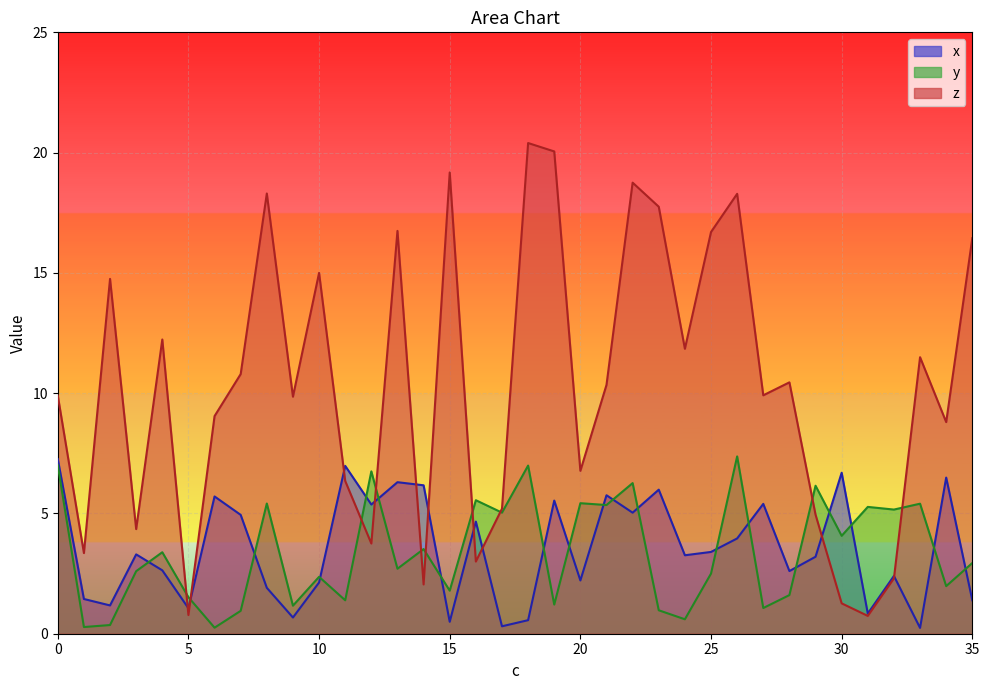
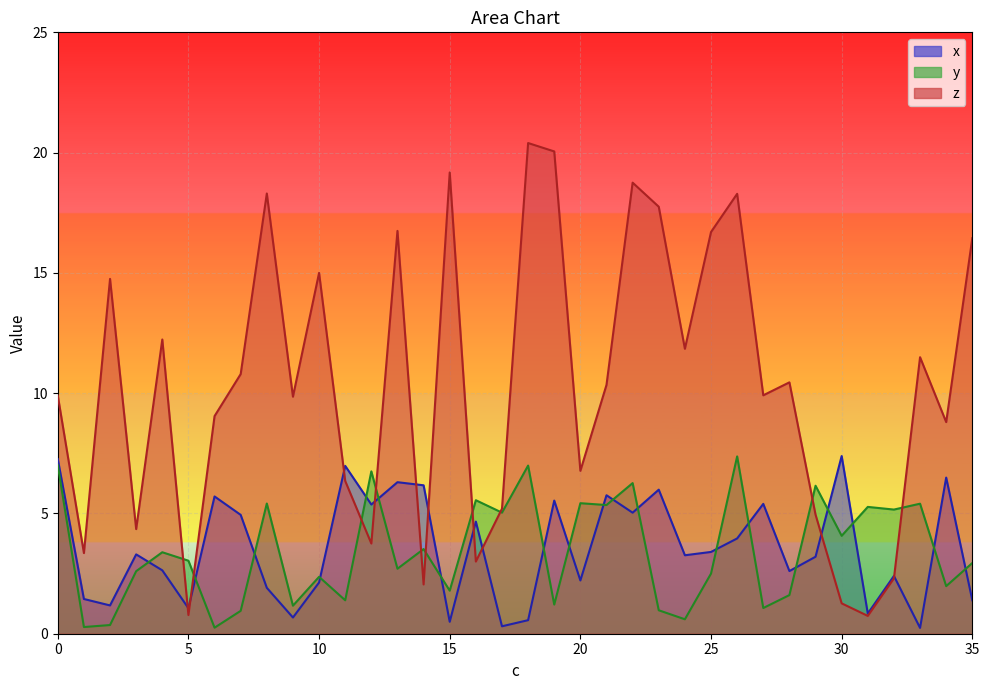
y, 5: 1.5 -> 3.0
x, 30: 6.7 -> 7.4
